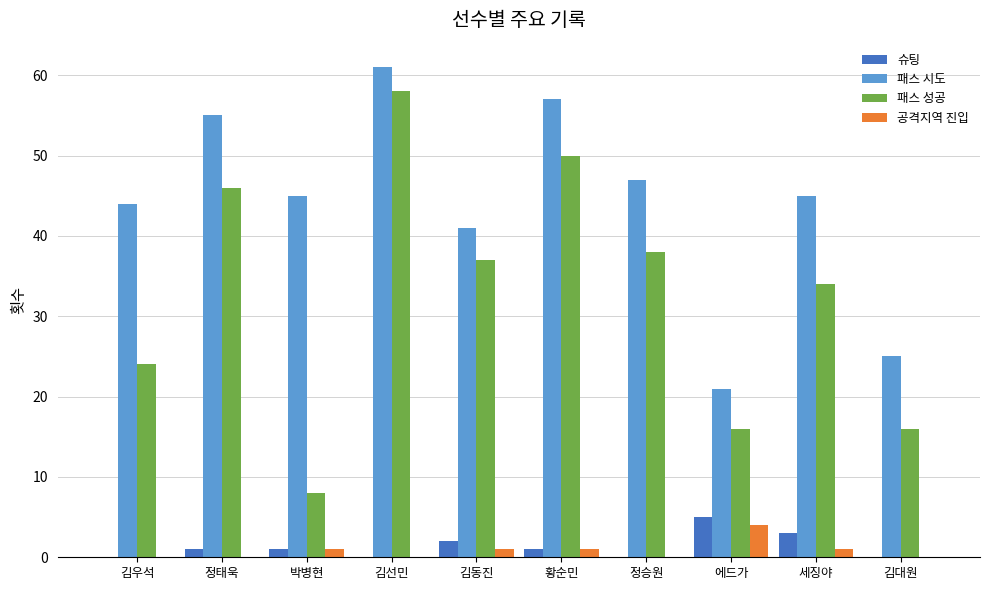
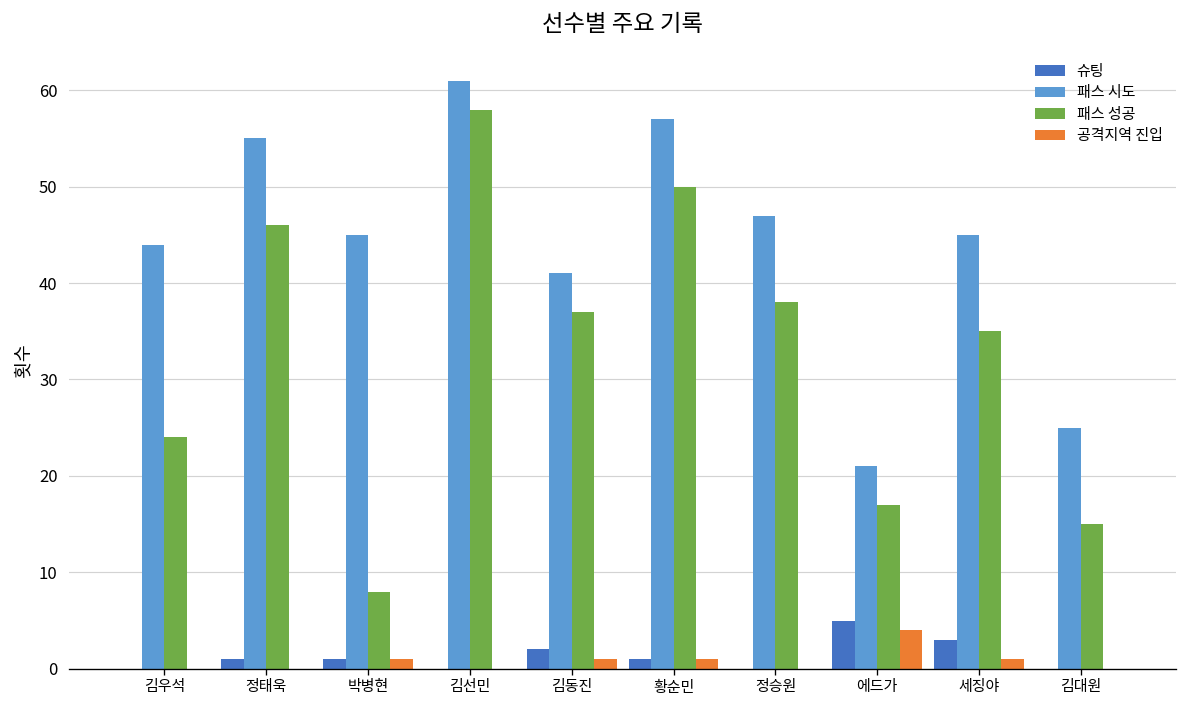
패스 성공, 에드가: 16 -> 17
패스 성공, 세징야: 34 -> 35
패스 성공, 김대원: 16 -> 15
